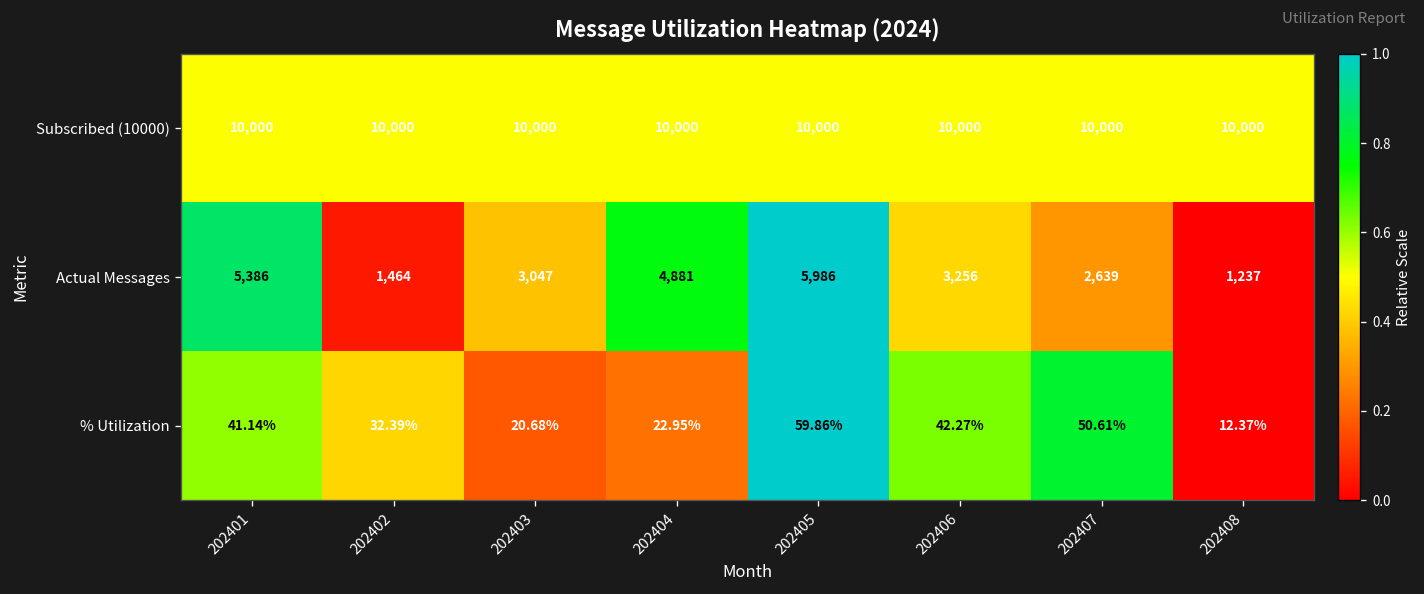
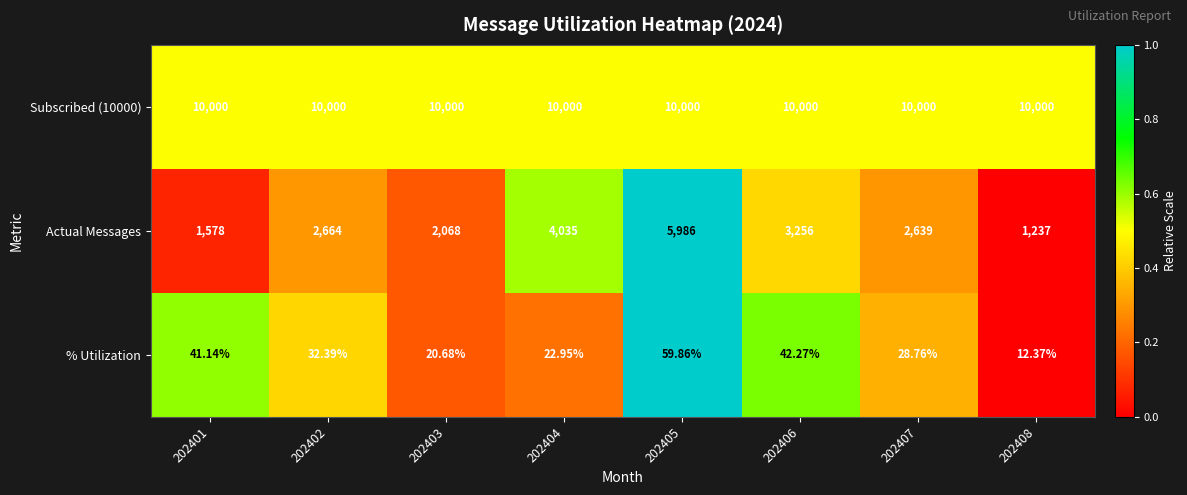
Actual Messages, 202401: 5,386 -> 1,578
Actual Messages, 202402: 1,464 -> 2,664
Actual Messages, 202403: 3,047 -> 2,068
Actual Messages, 202404: 4,881 -> 4,035
% Utilization, 202407: 50.61% -> 28.76%
